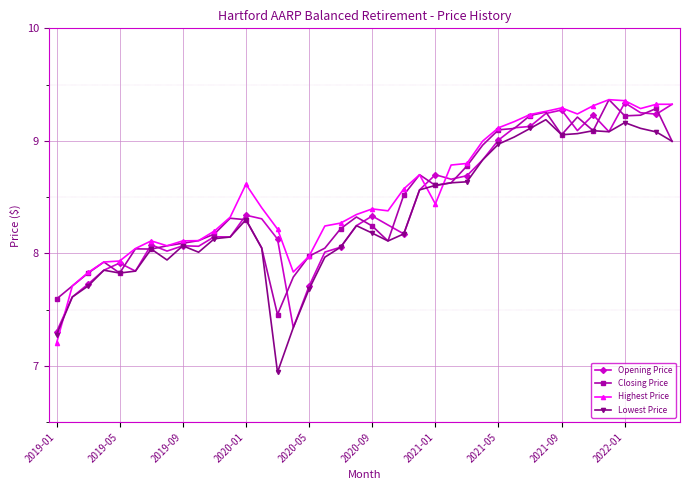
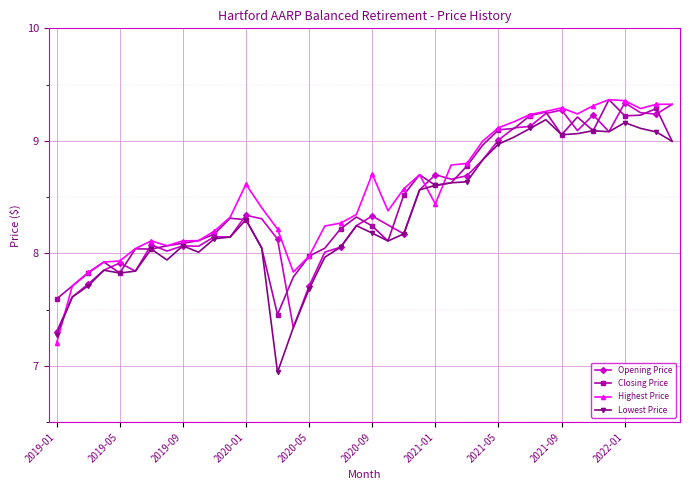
Highest Price, 2020-09: 8.40 -> 8.71
